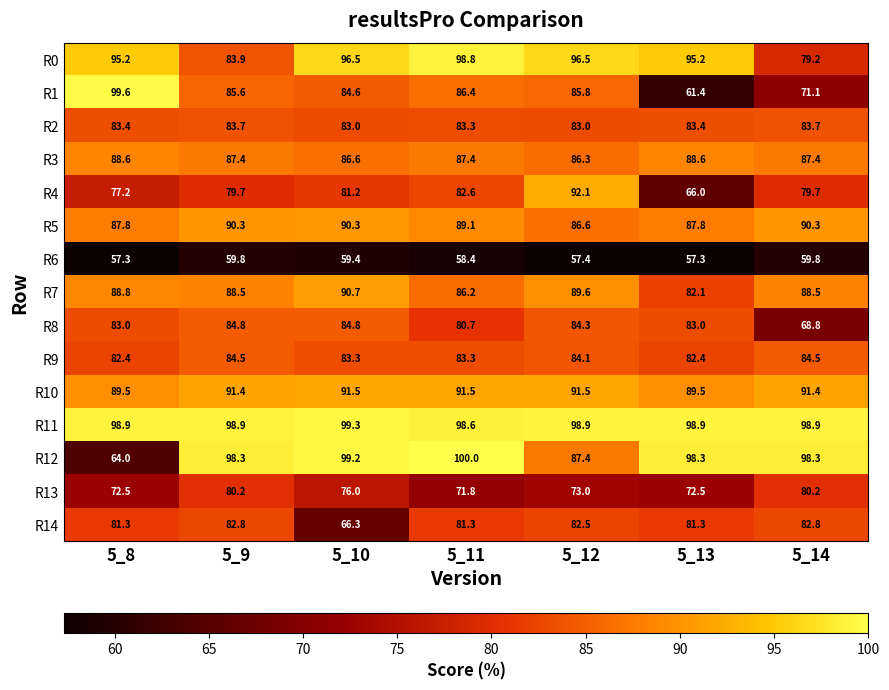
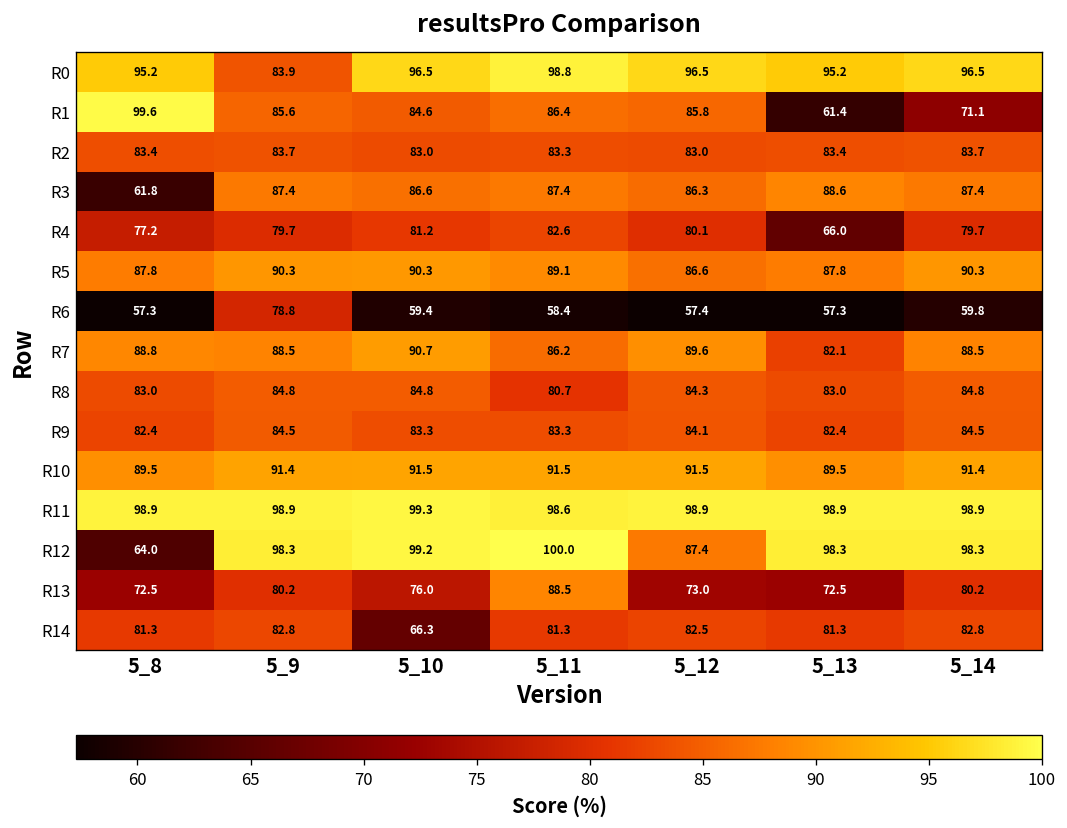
R0, 5_14: 79.2 -> 96.5
R3, 5_8: 88.6 -> 61.8
R4, 5_12: 92.1 -> 80.1
R6, 5_9: 59.8 -> 78.8
R8, 5_14: 68.8 -> 84.8
R13, 5_11: 71.8 -> 88.5
